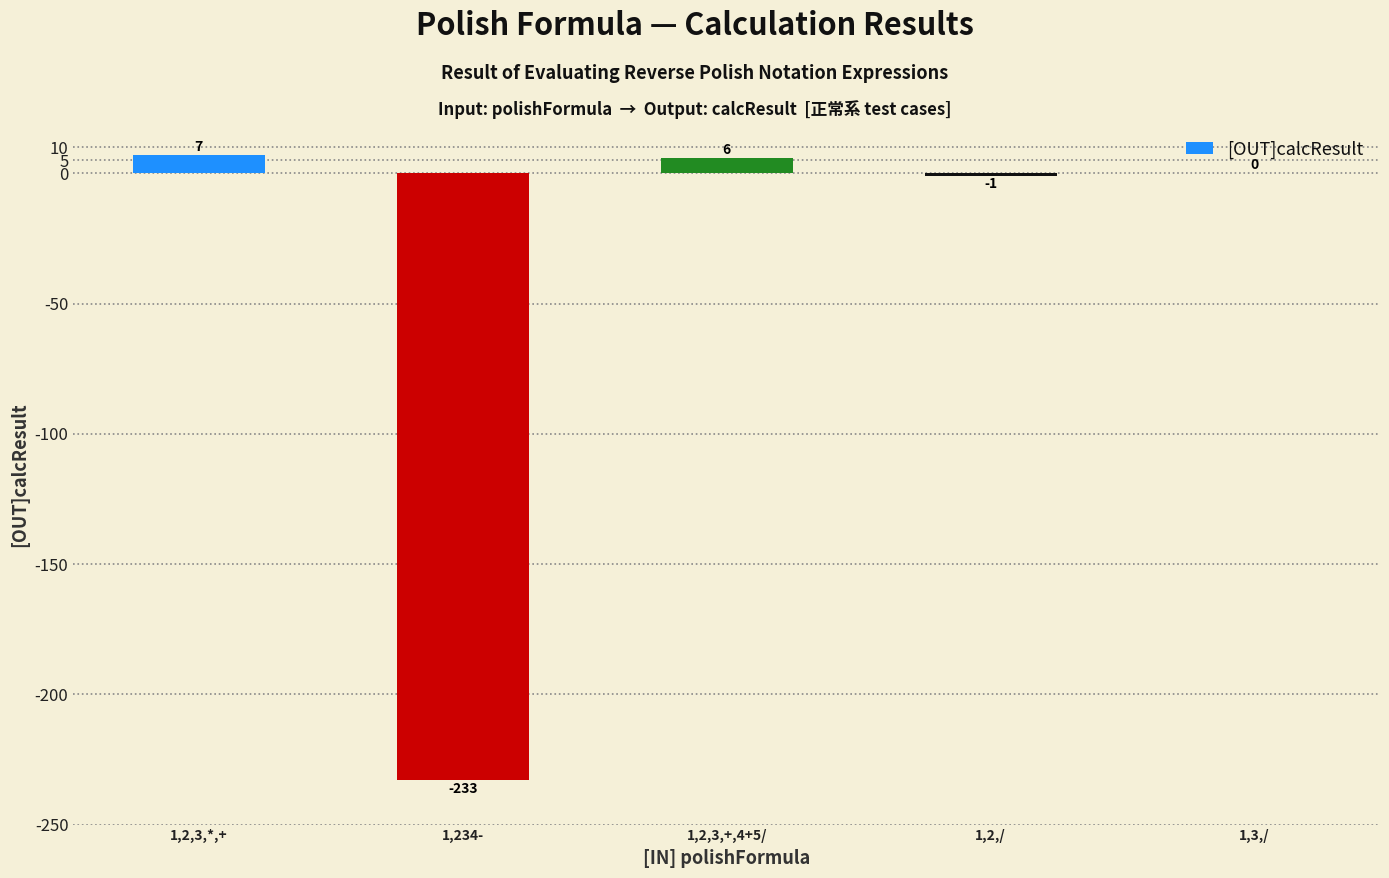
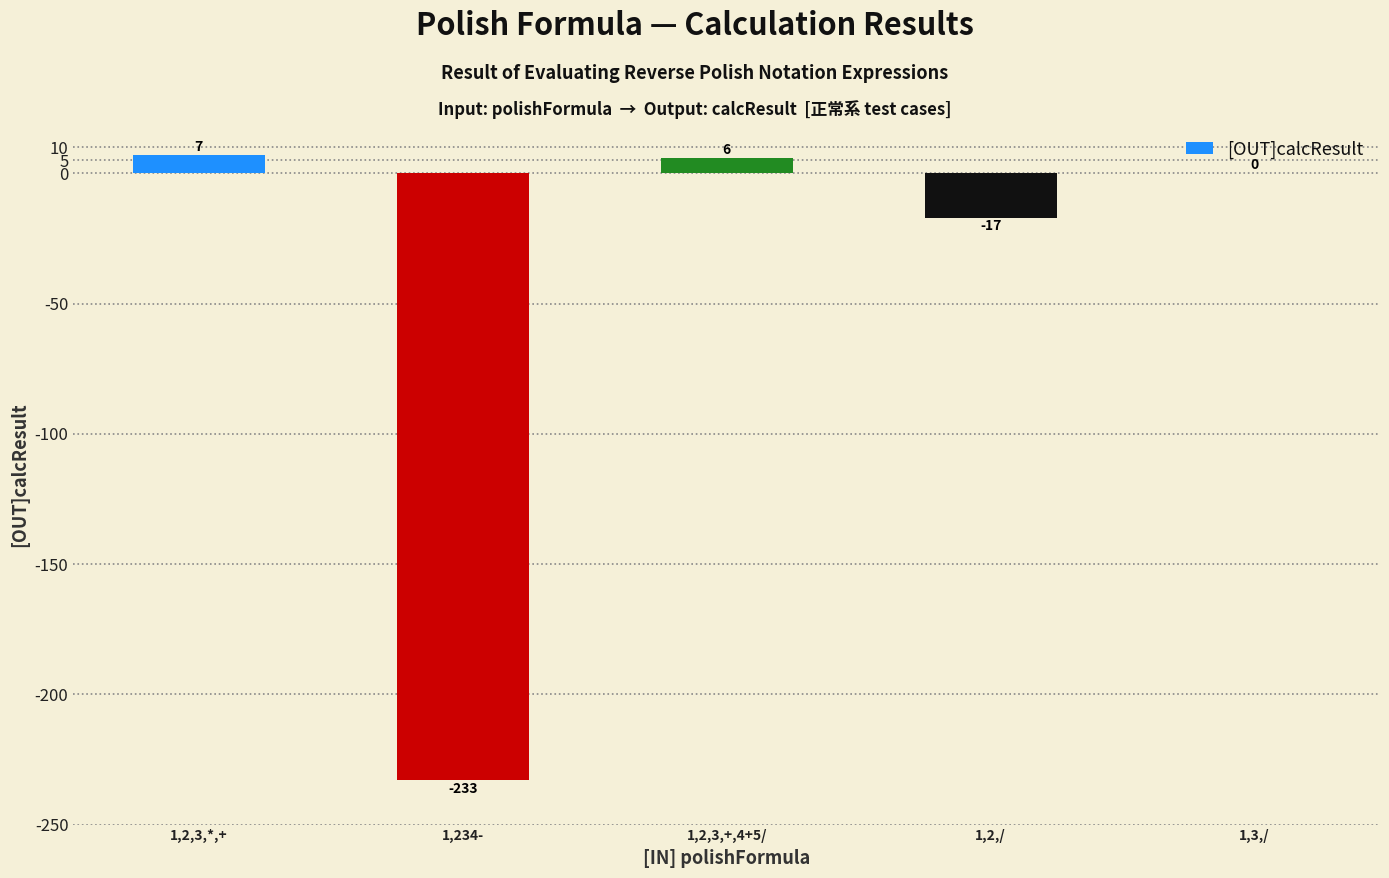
1,2,/: -1 -> -17
